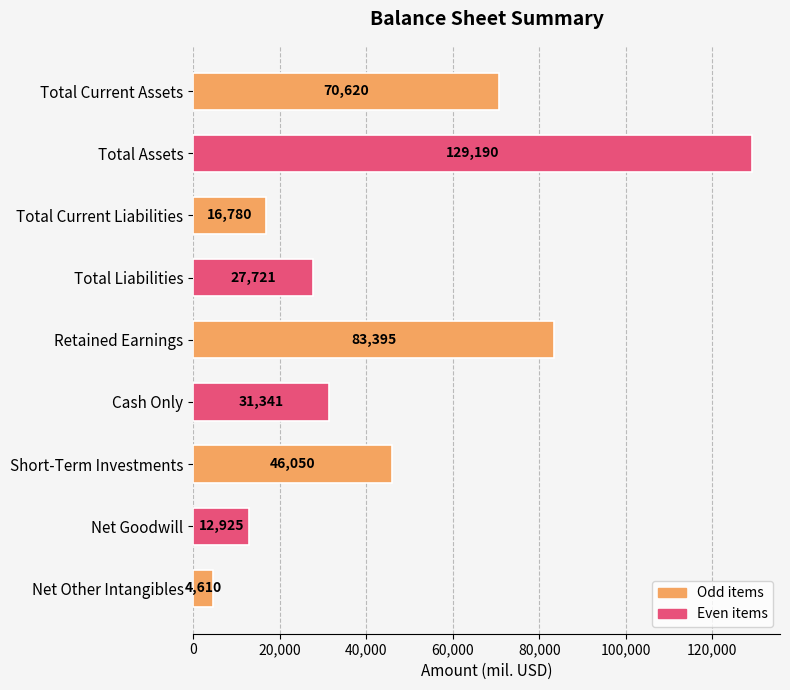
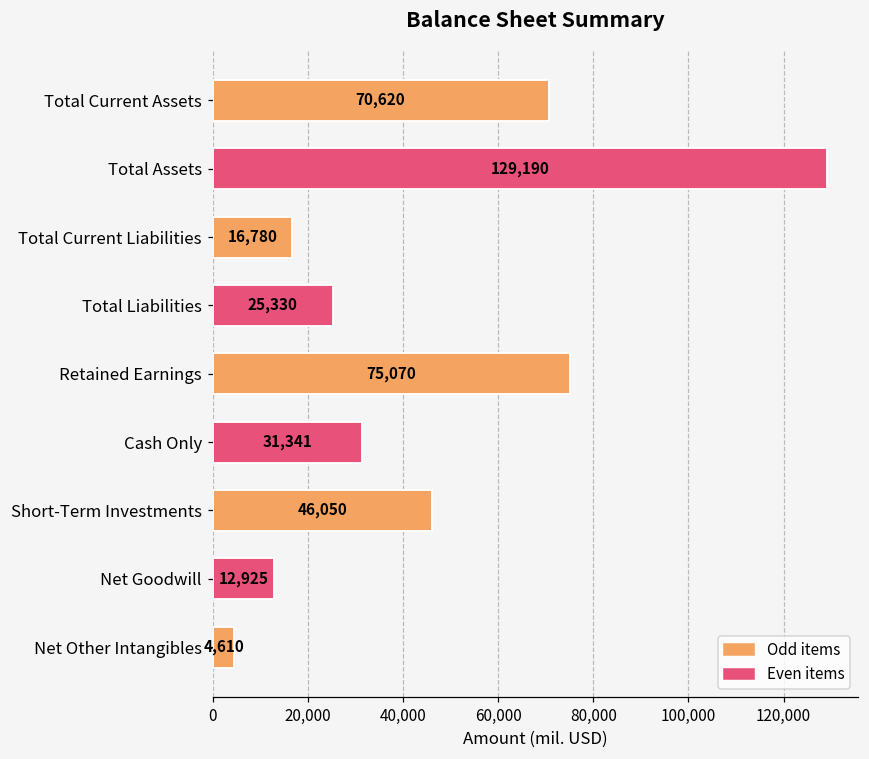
Total Liabilities: 27,721 -> 25,330
Retained Earnings: 83,395 -> 75,070
